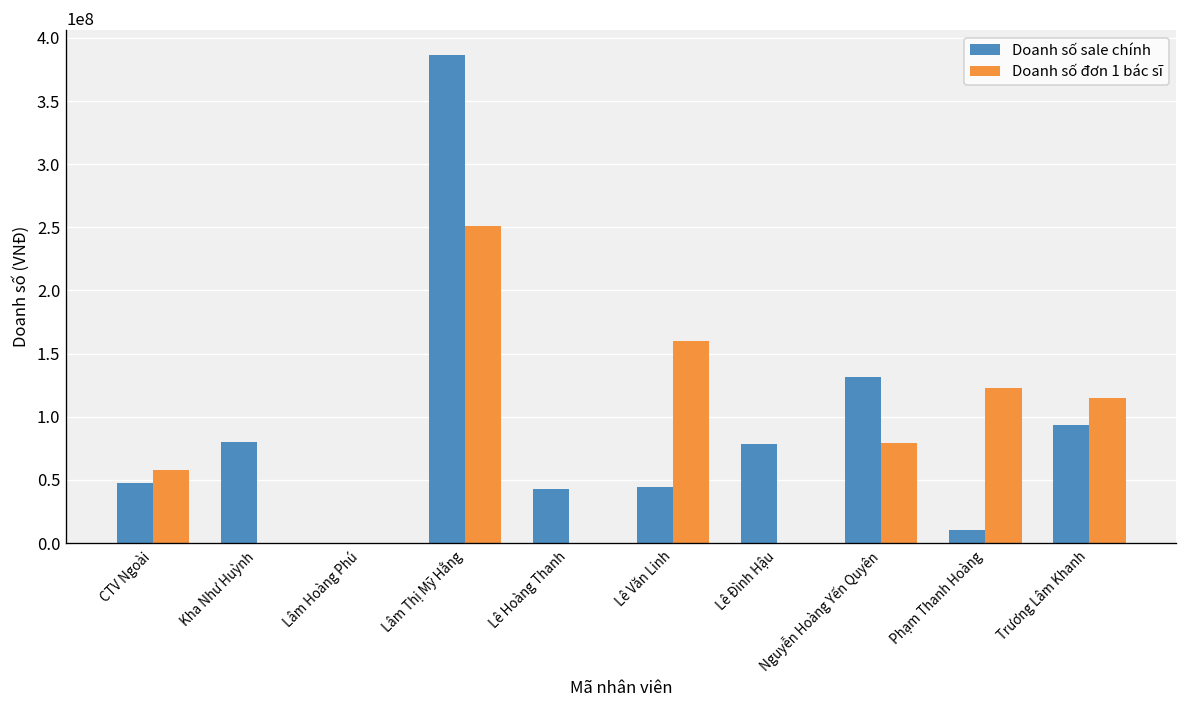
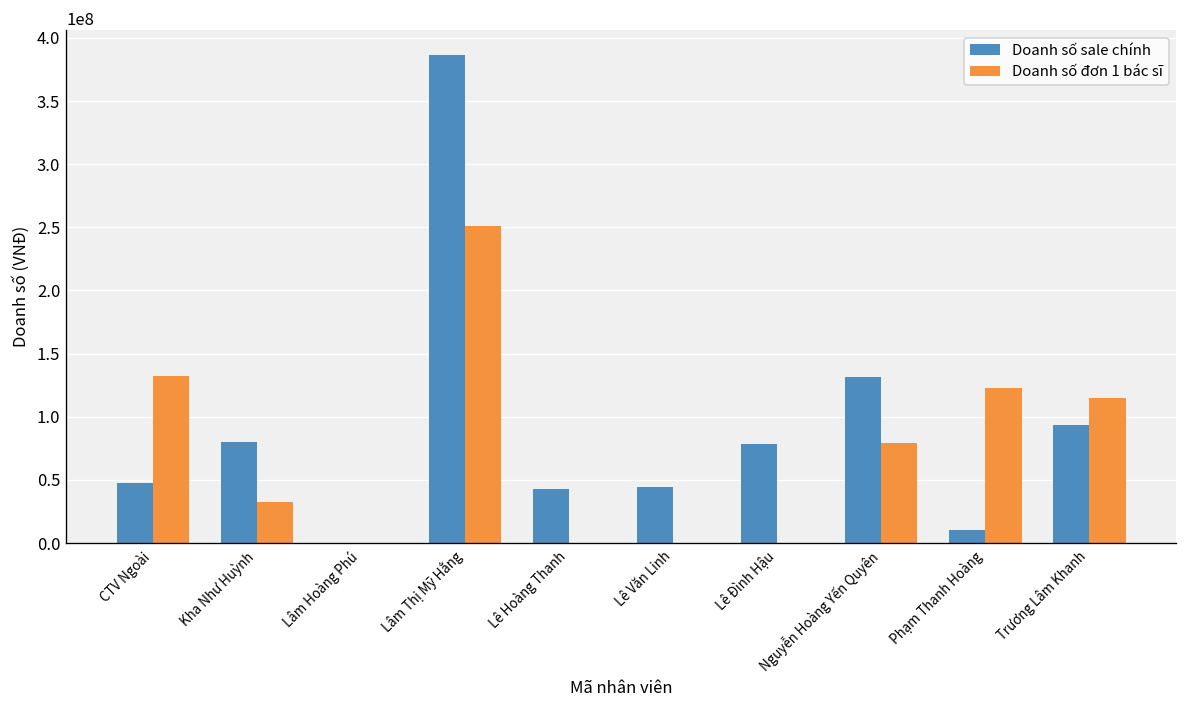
Doanh số đơn 1 bác sĩ, CTV Ngoài: 58000000 -> 132000000
Doanh số đơn 1 bác sĩ, Kha Như Huỳnh: 0 -> 32000000
Doanh số đơn 1 bác sĩ, Lê Văn Linh: 160000000 -> 0
